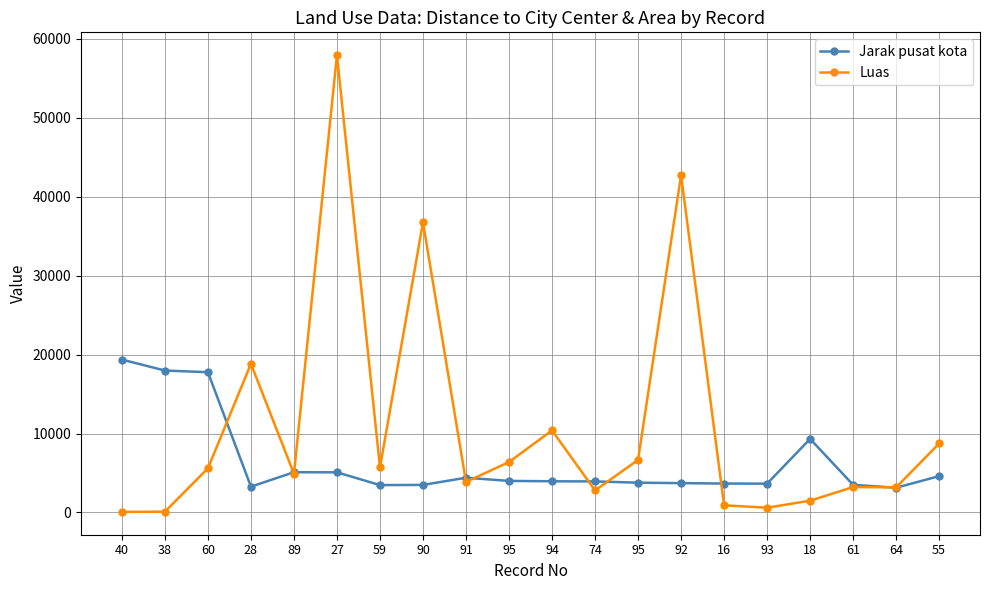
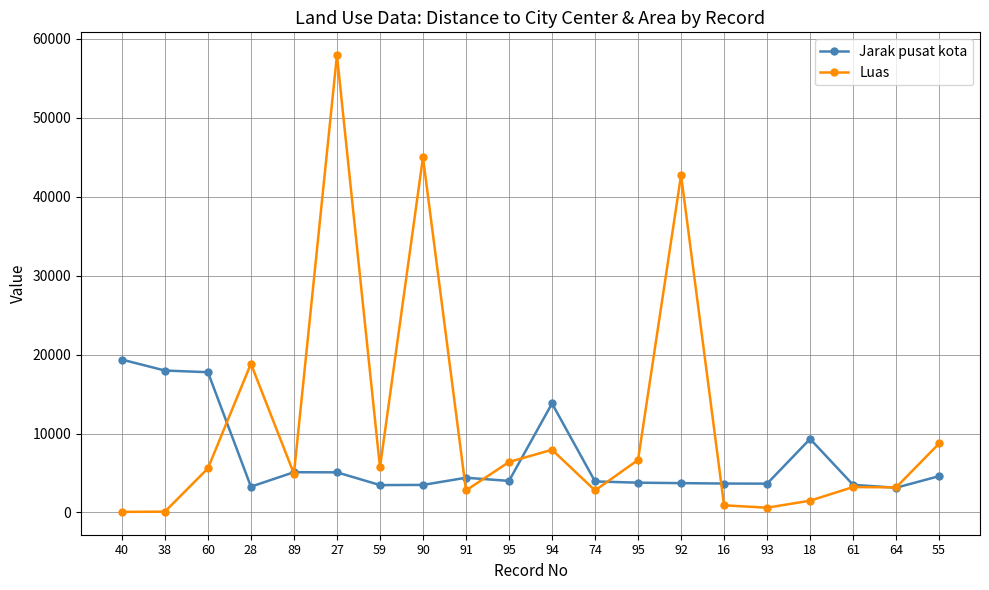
Luas, 90: 37000 -> 45000
Luas, 91: 4000 -> 3000
Jarak pusat kota, 94: 4000 -> 14000
Luas, 94: 10000 -> 8000
